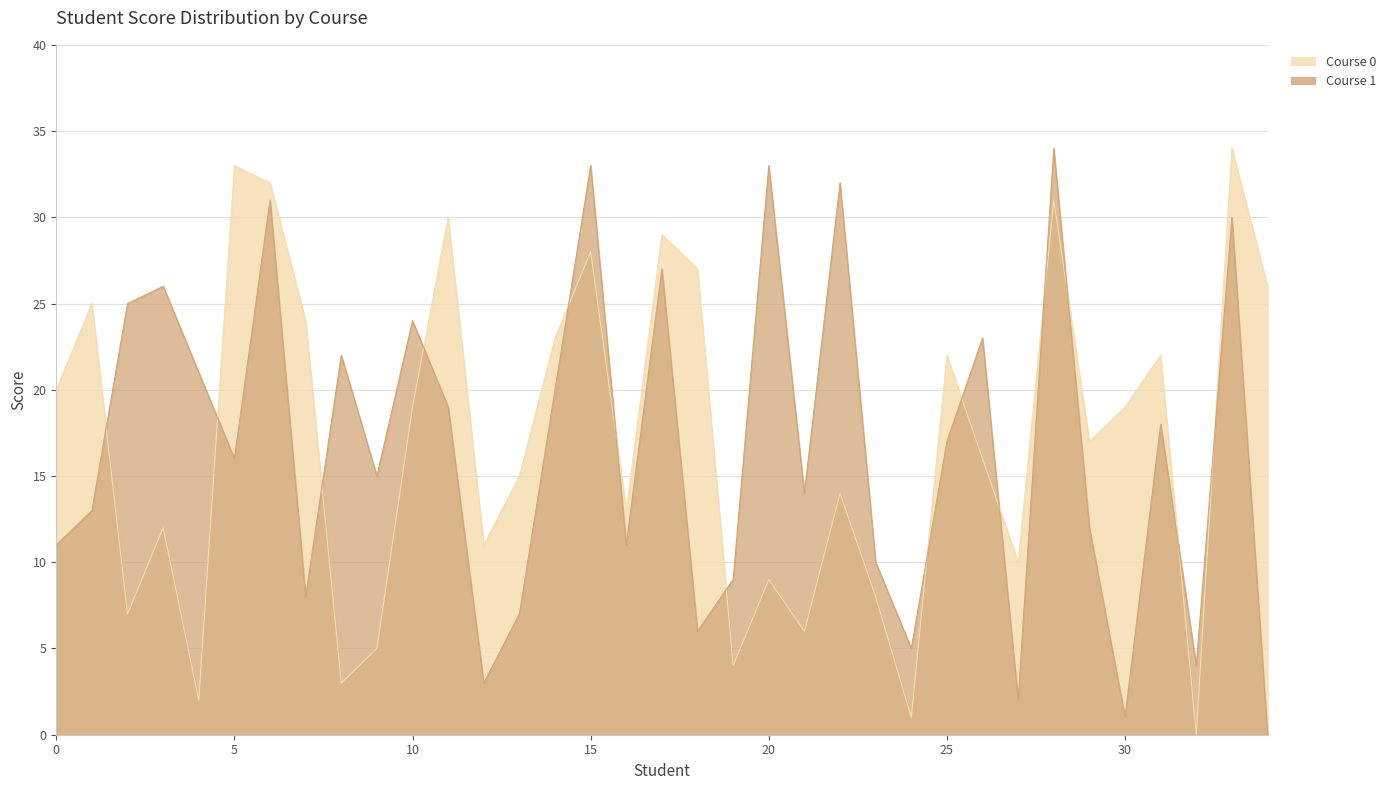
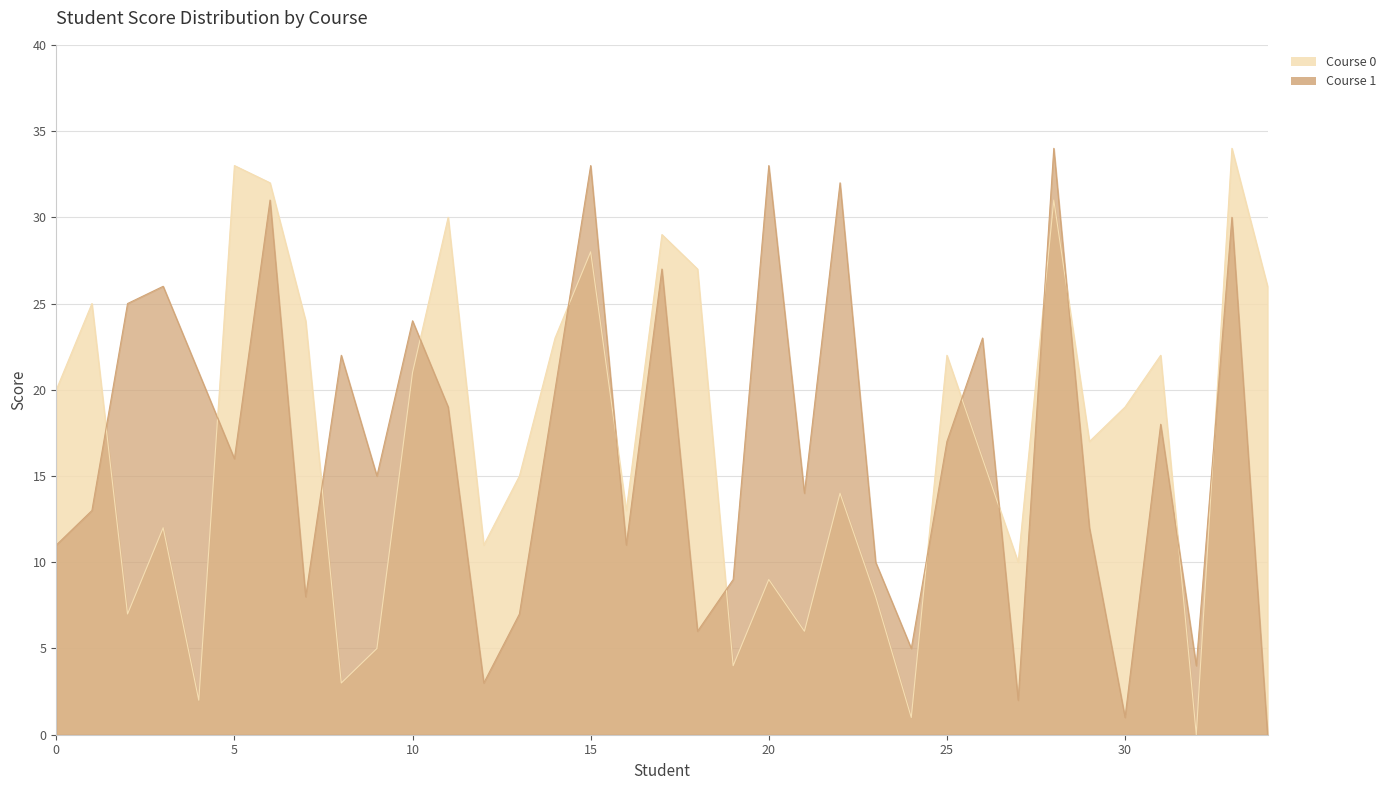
Course 0, 10: 19 -> 21
